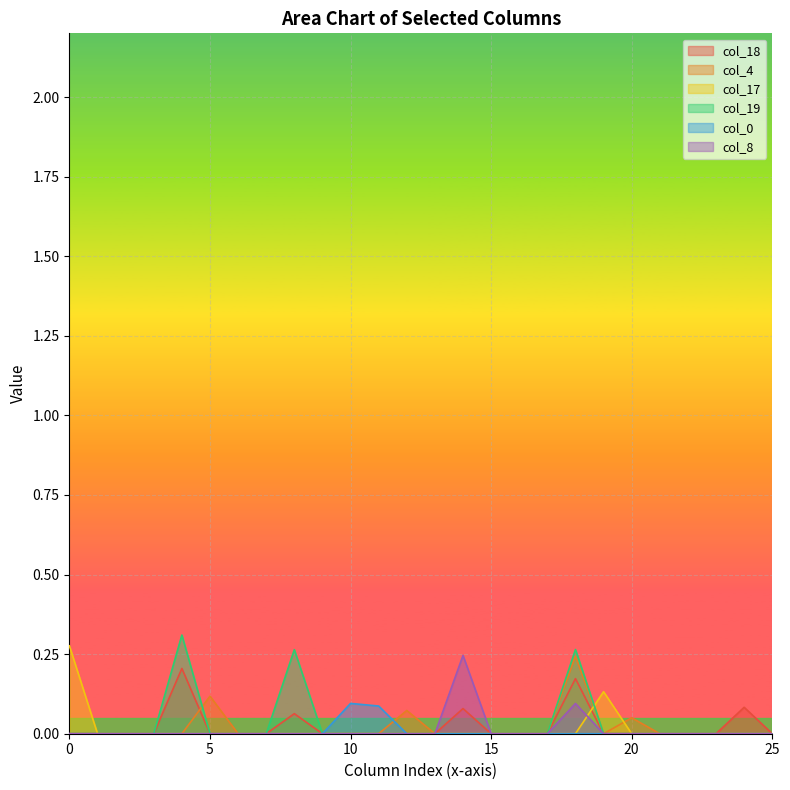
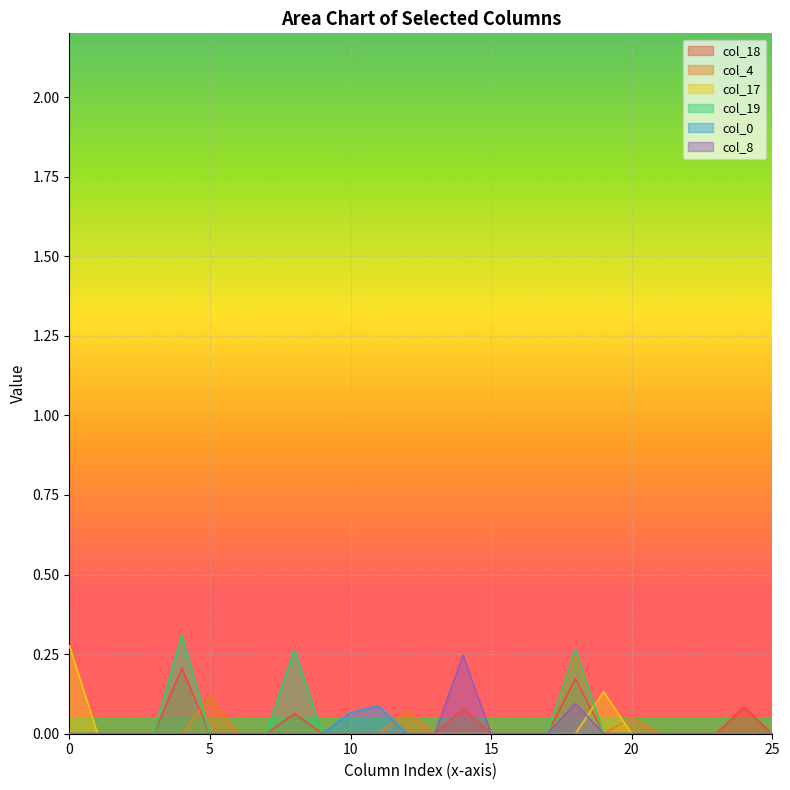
col_0, 10: 0.10 -> 0.07
